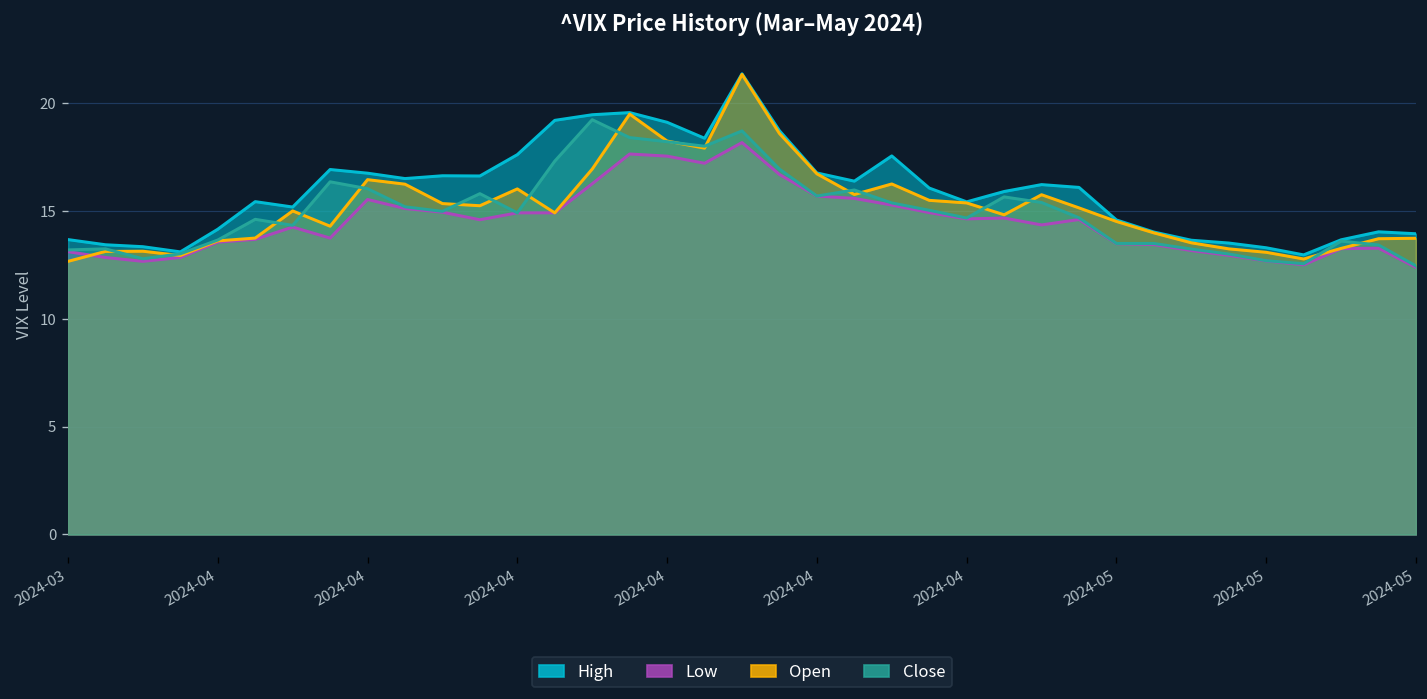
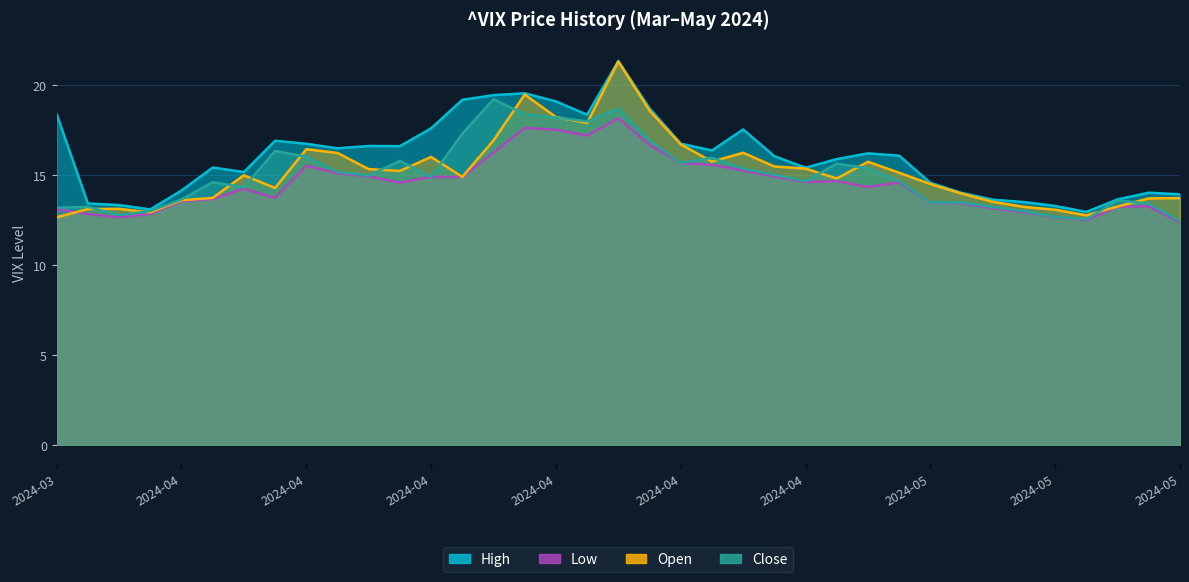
High, 2024-03: 13.7 -> 18.4
